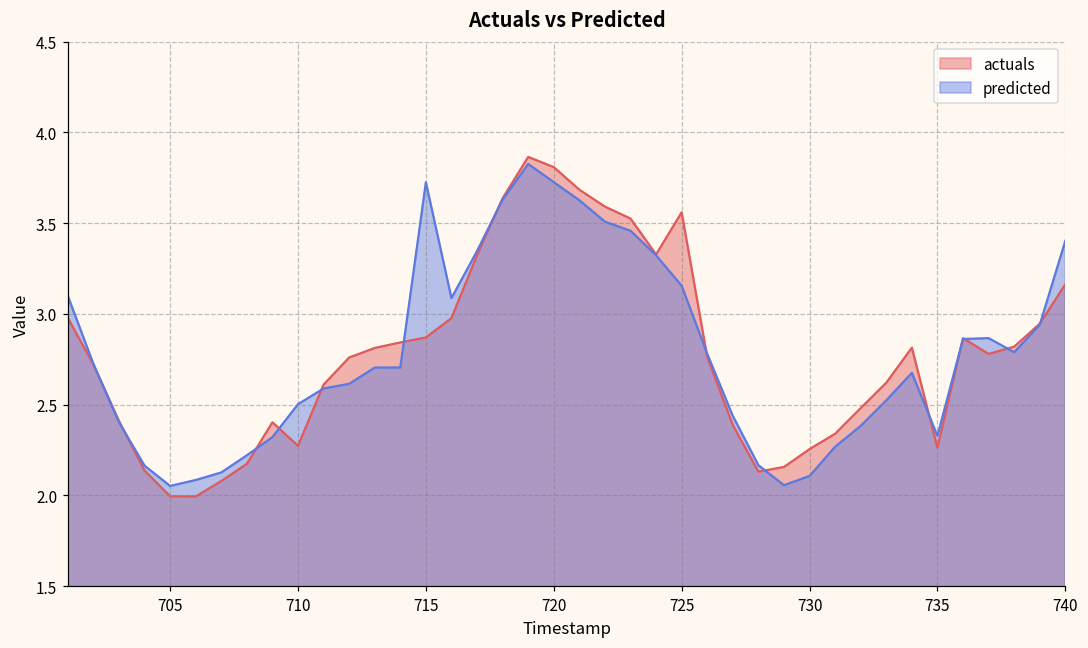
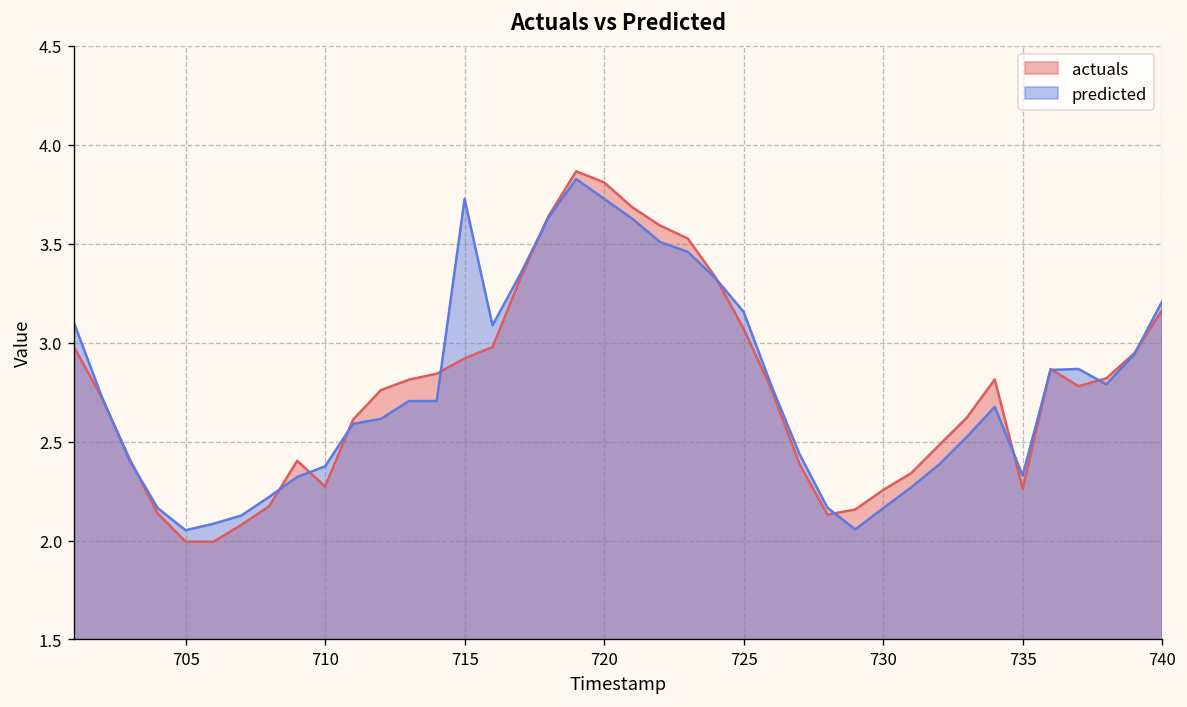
predicted, 710: 2.50 -> 2.37
actuals, 715: 2.87 -> 2.92
actuals, 725: 3.56 -> 3.07
predicted, 730: 2.11 -> 2.16
predicted, 740: 3.40 -> 3.21
